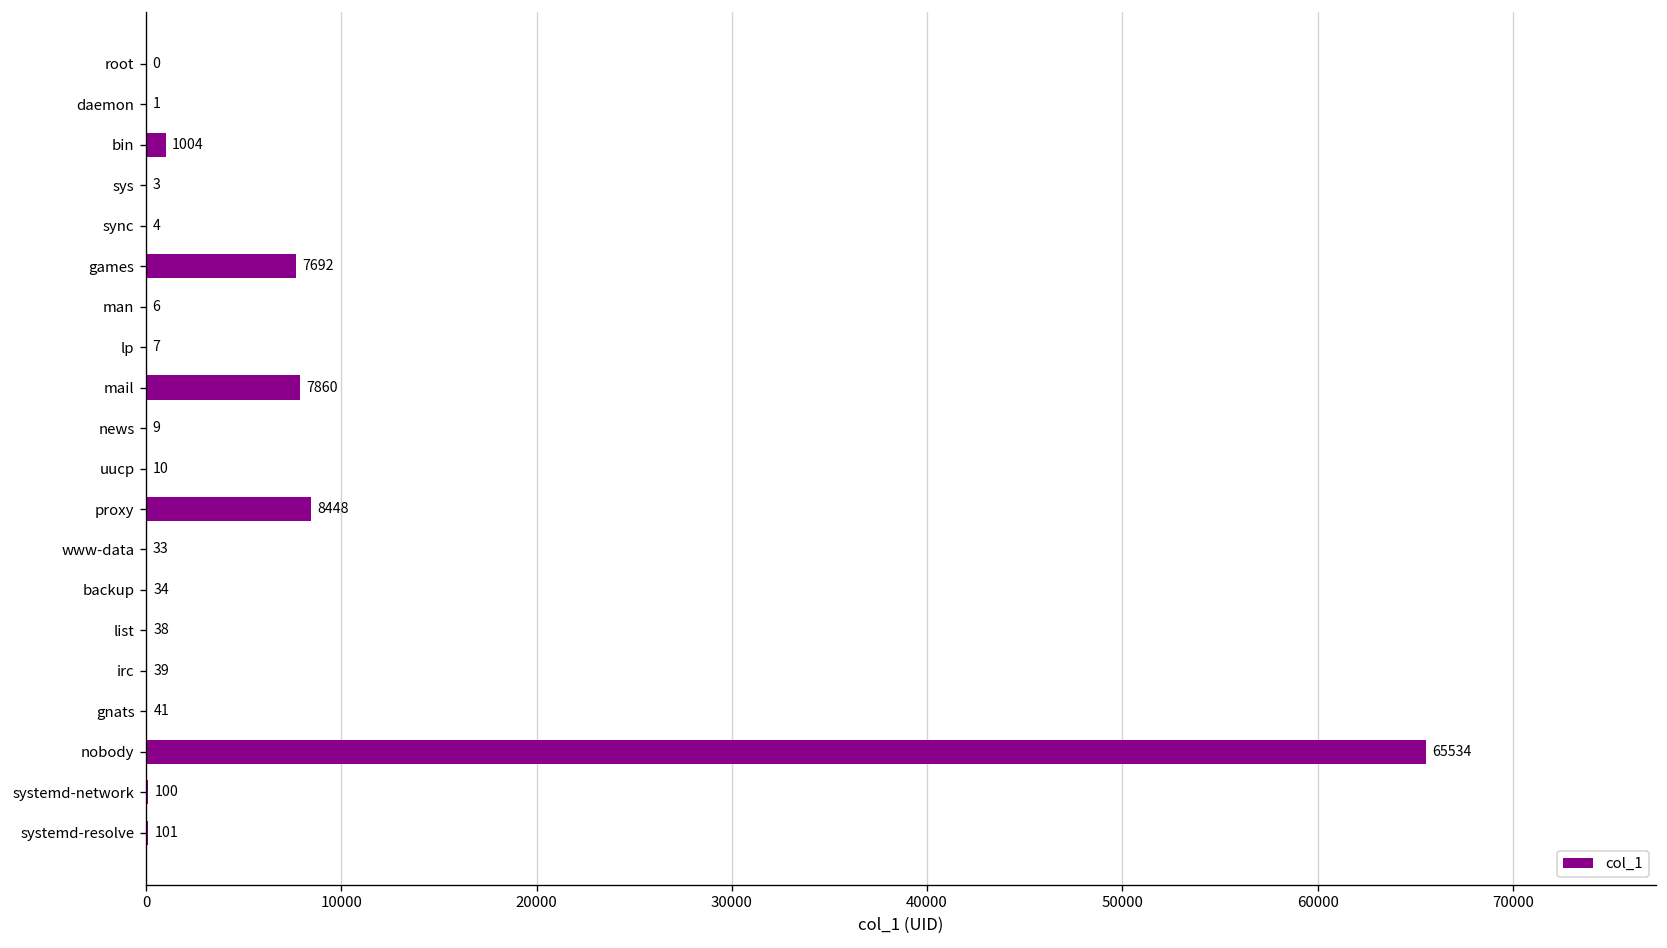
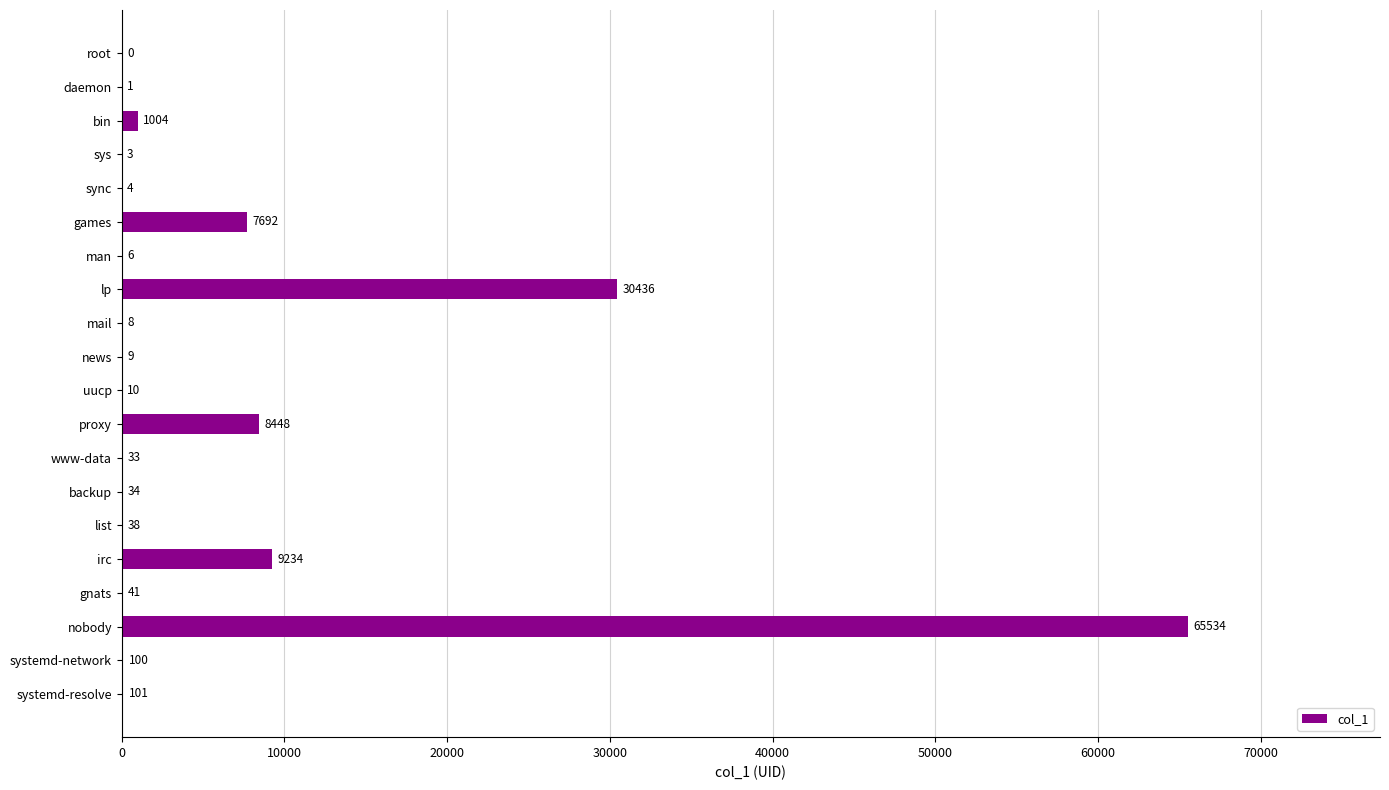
lp: 7 -> 30436
mail: 7860 -> 8
irc: 39 -> 9234
